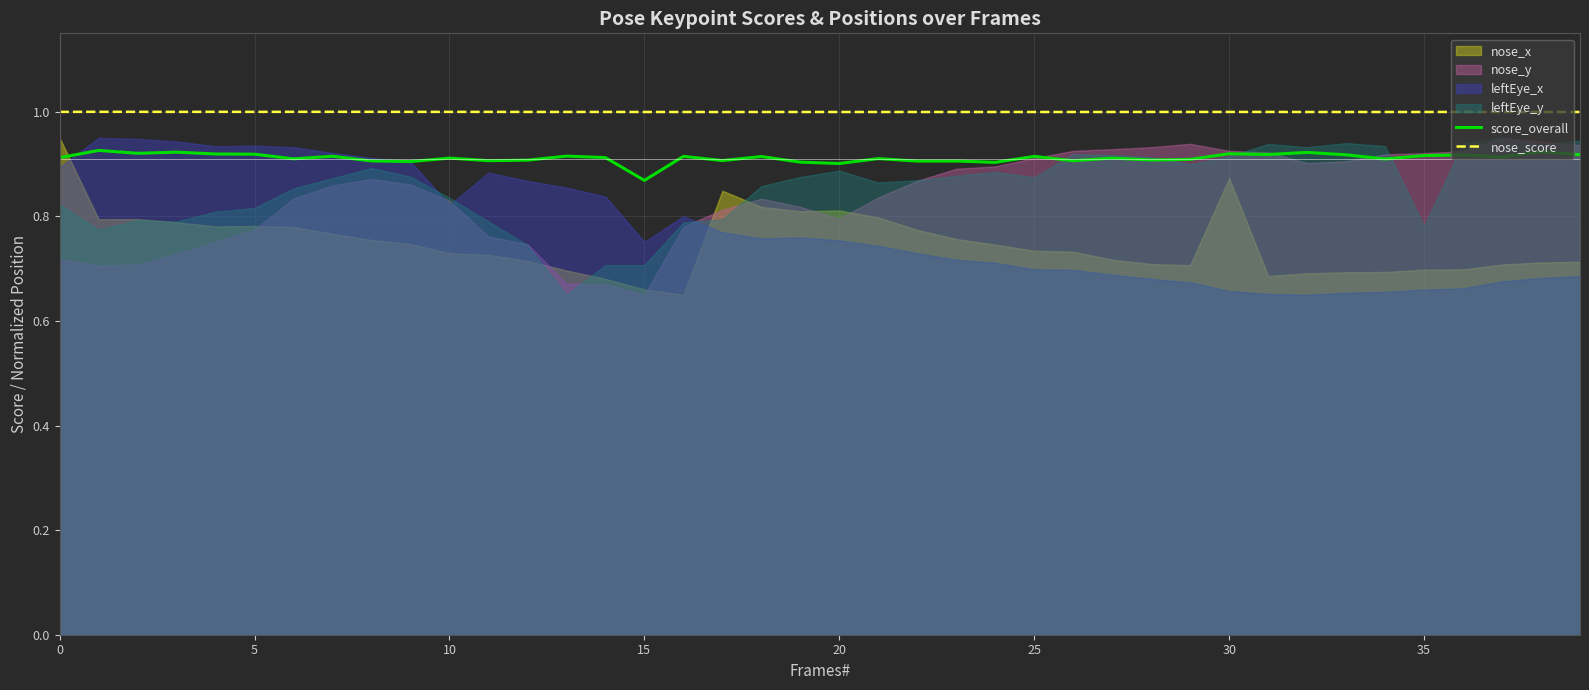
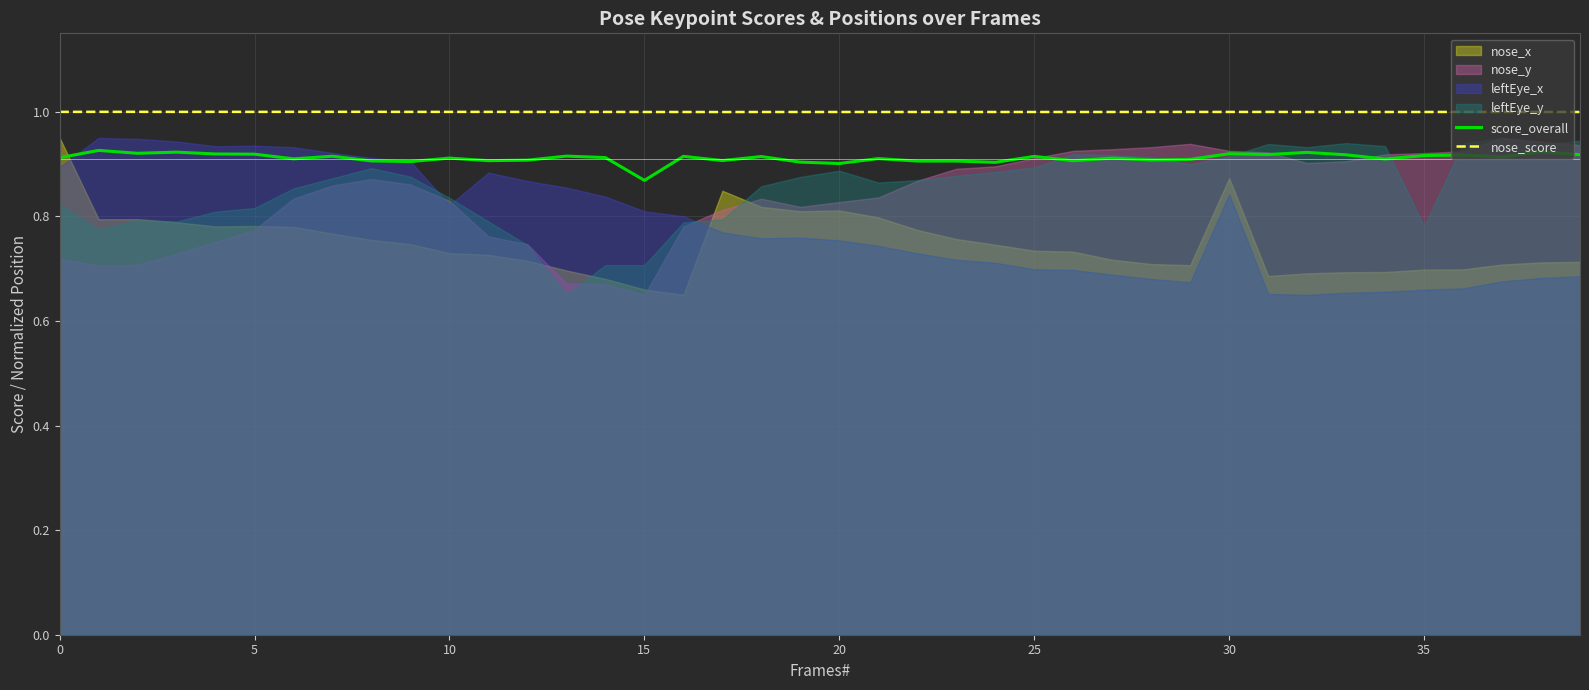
leftEye_x, 15: 0.75 -> 0.81
nose_y, 20: 0.80 -> 0.83
leftEye_y, 25: 0.87 -> 0.89
leftEye_x, 30: 0.66 -> 0.84
